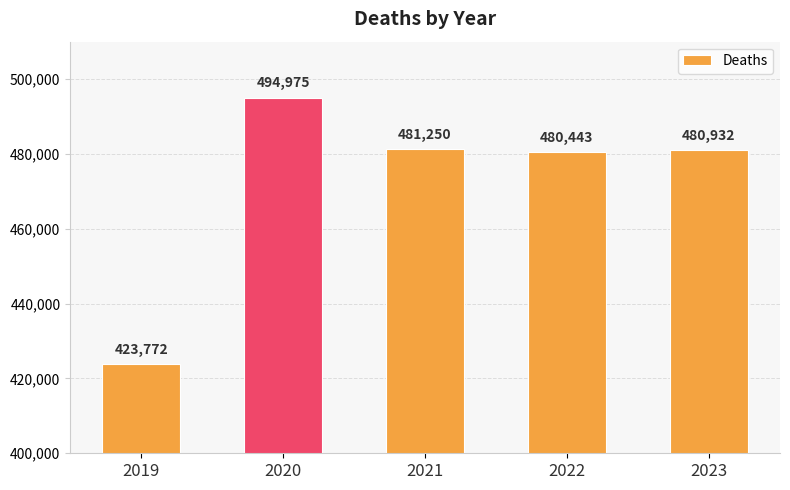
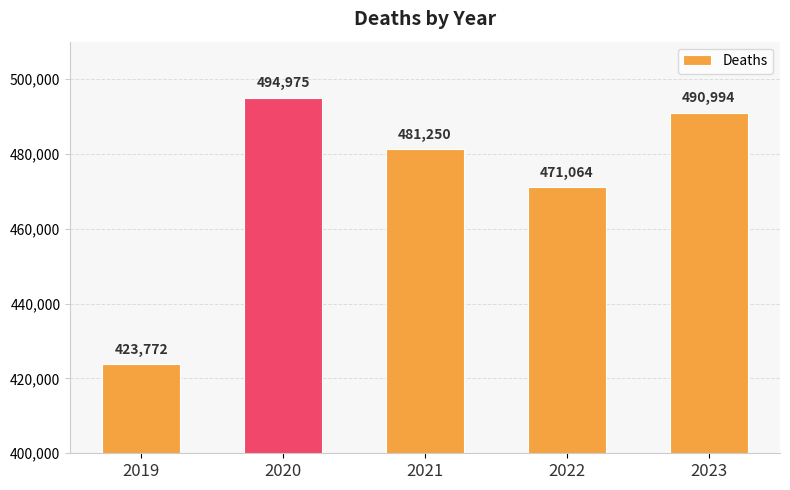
2022: 480,443 -> 471,064
2023: 480,932 -> 490,994
